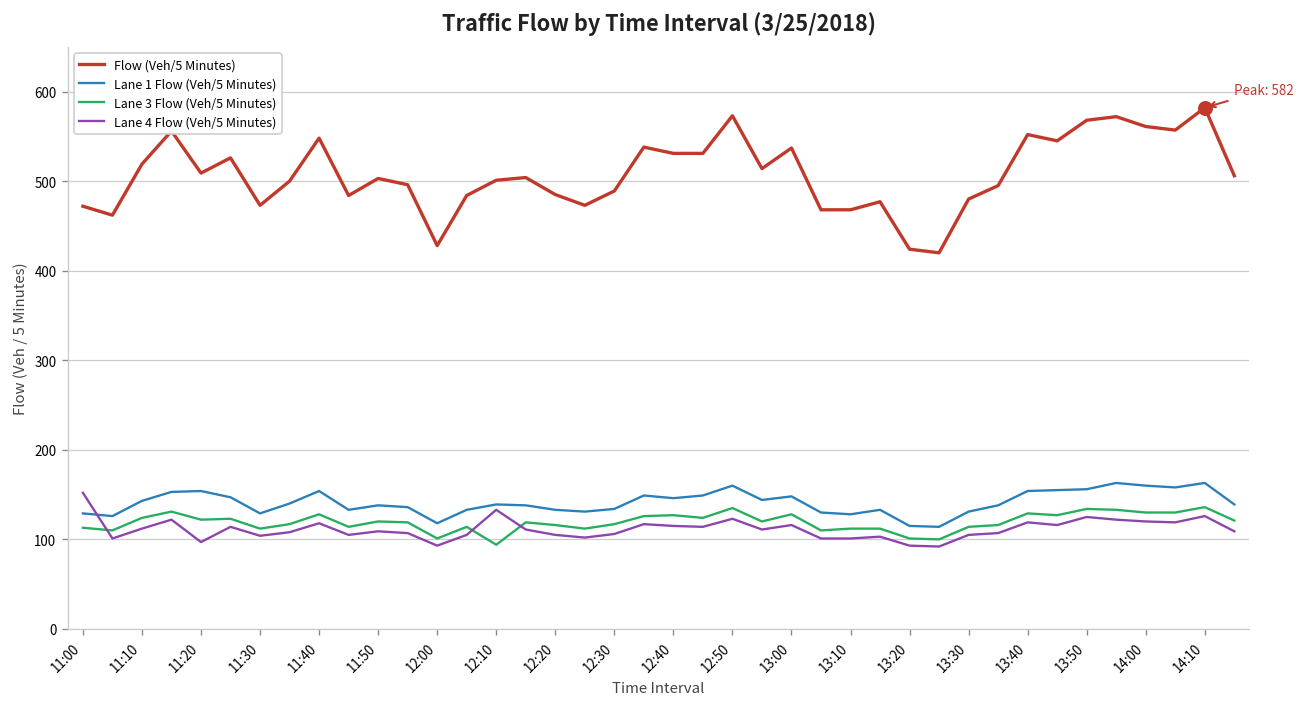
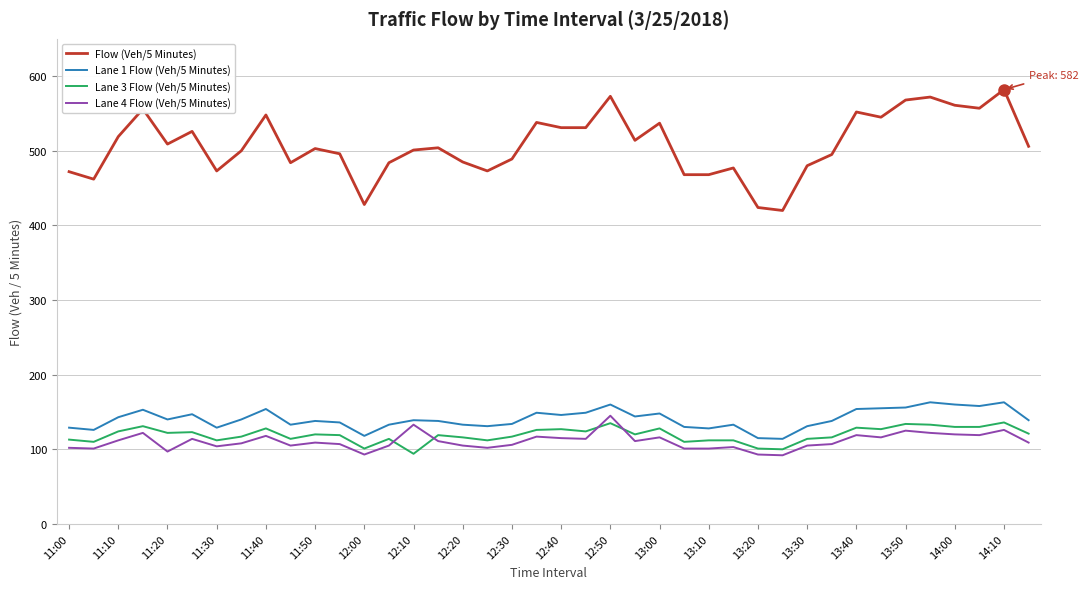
Lane 4 Flow (Veh/5 Minutes), 11:00: 150 -> 100
Lane 1 Flow (Veh/5 Minutes), 11:20: 150 -> 140
Lane 4 Flow (Veh/5 Minutes), 12:50: 120 -> 150
